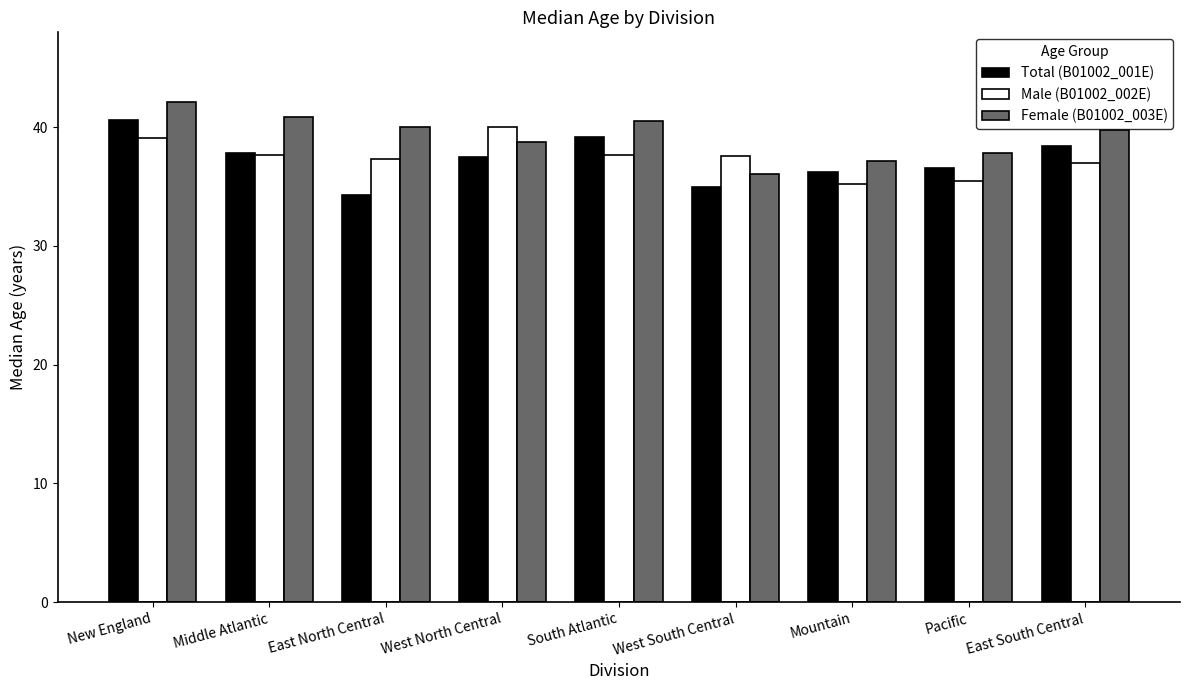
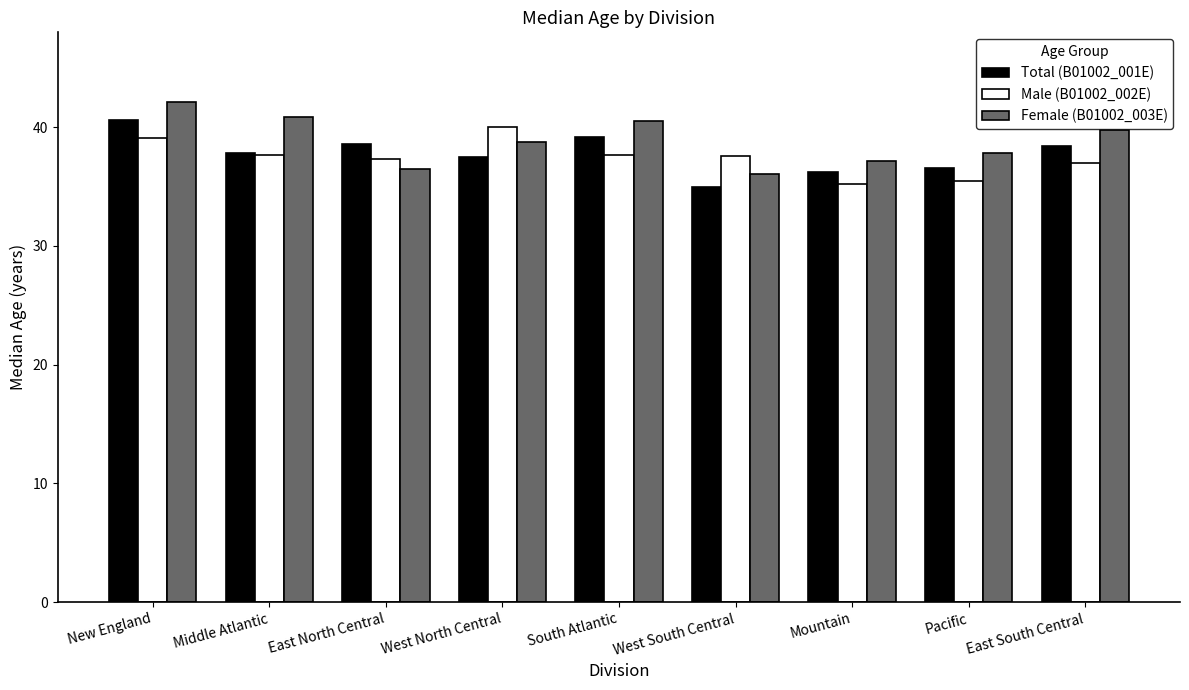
Total (B01002_001E), East North Central: 34.3 -> 38.6
Female (B01002_003E), East North Central: 40.0 -> 36.5
